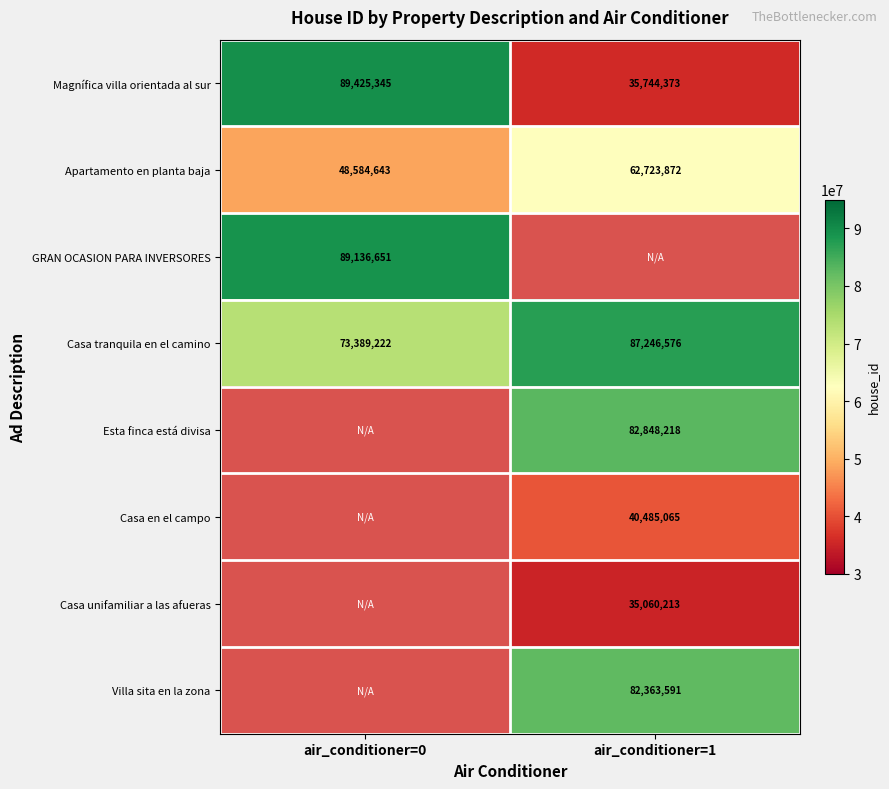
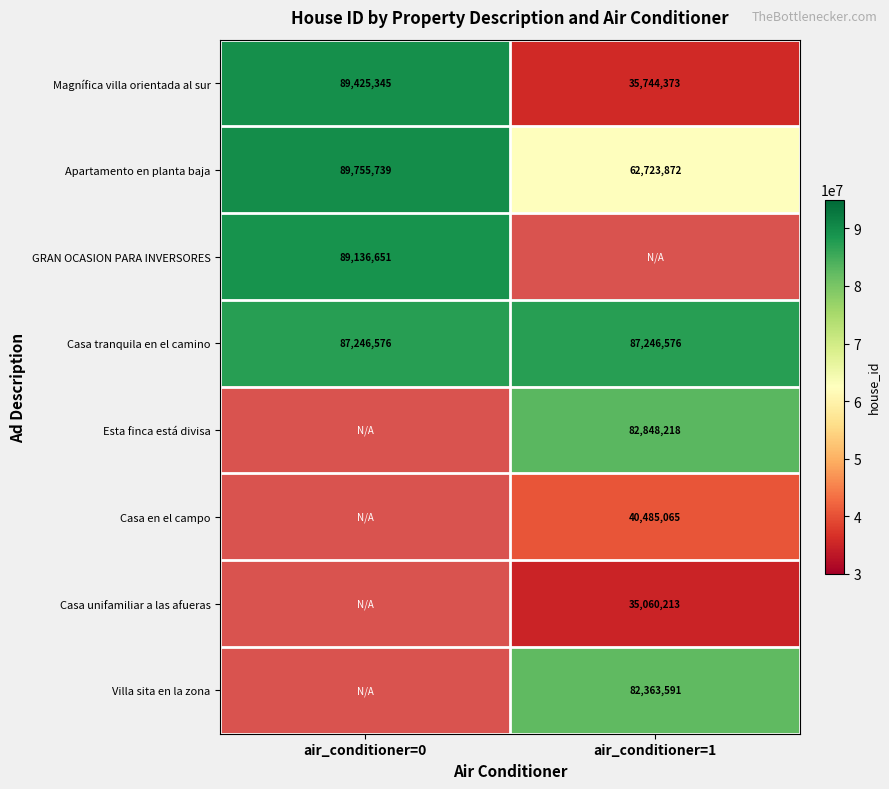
Apartamento en planta baja, air_conditioner=0: 48,584,643 -> 89,755,739
Casa tranquila en el camino, air_conditioner=0: 73,389,222 -> 87,246,576
